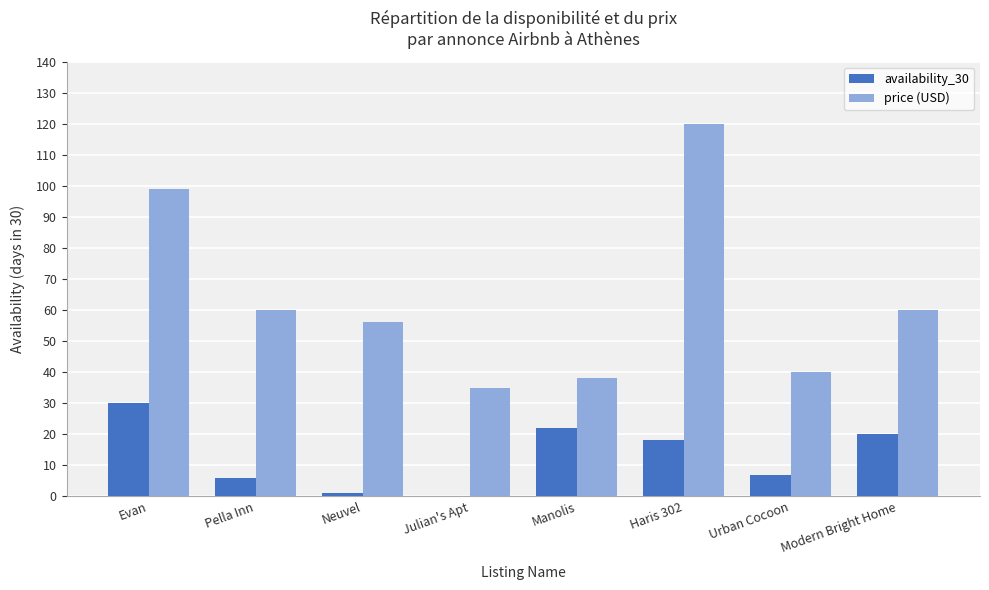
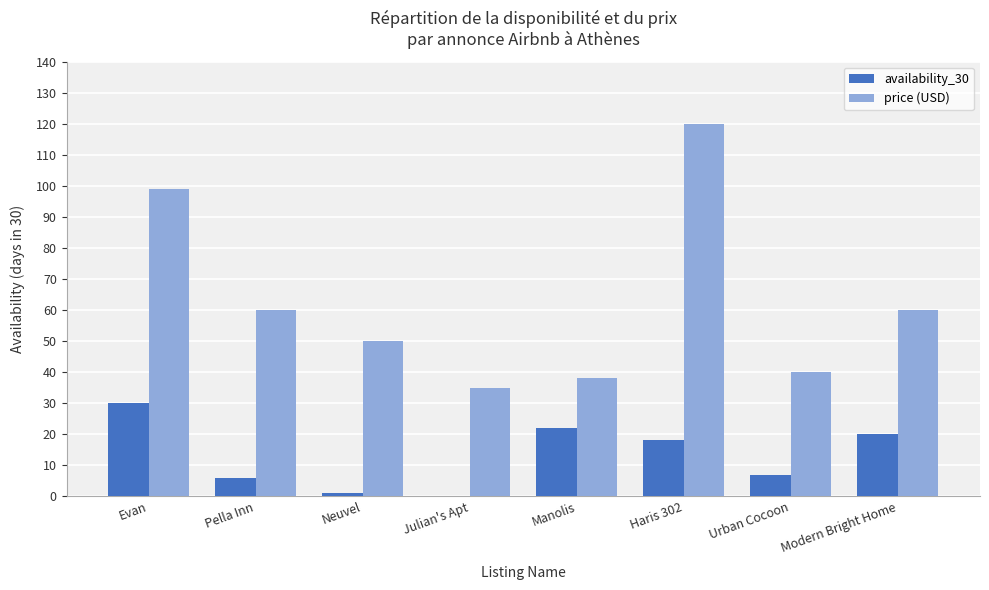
price (USD), Neuvel: 56 -> 50
